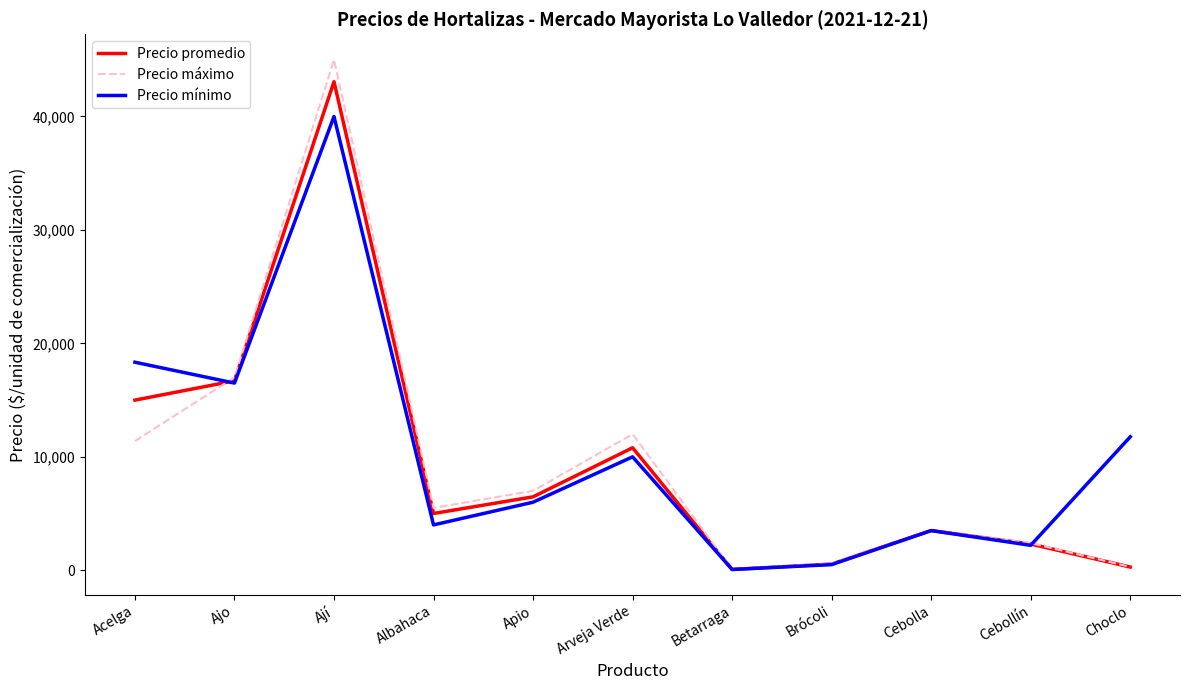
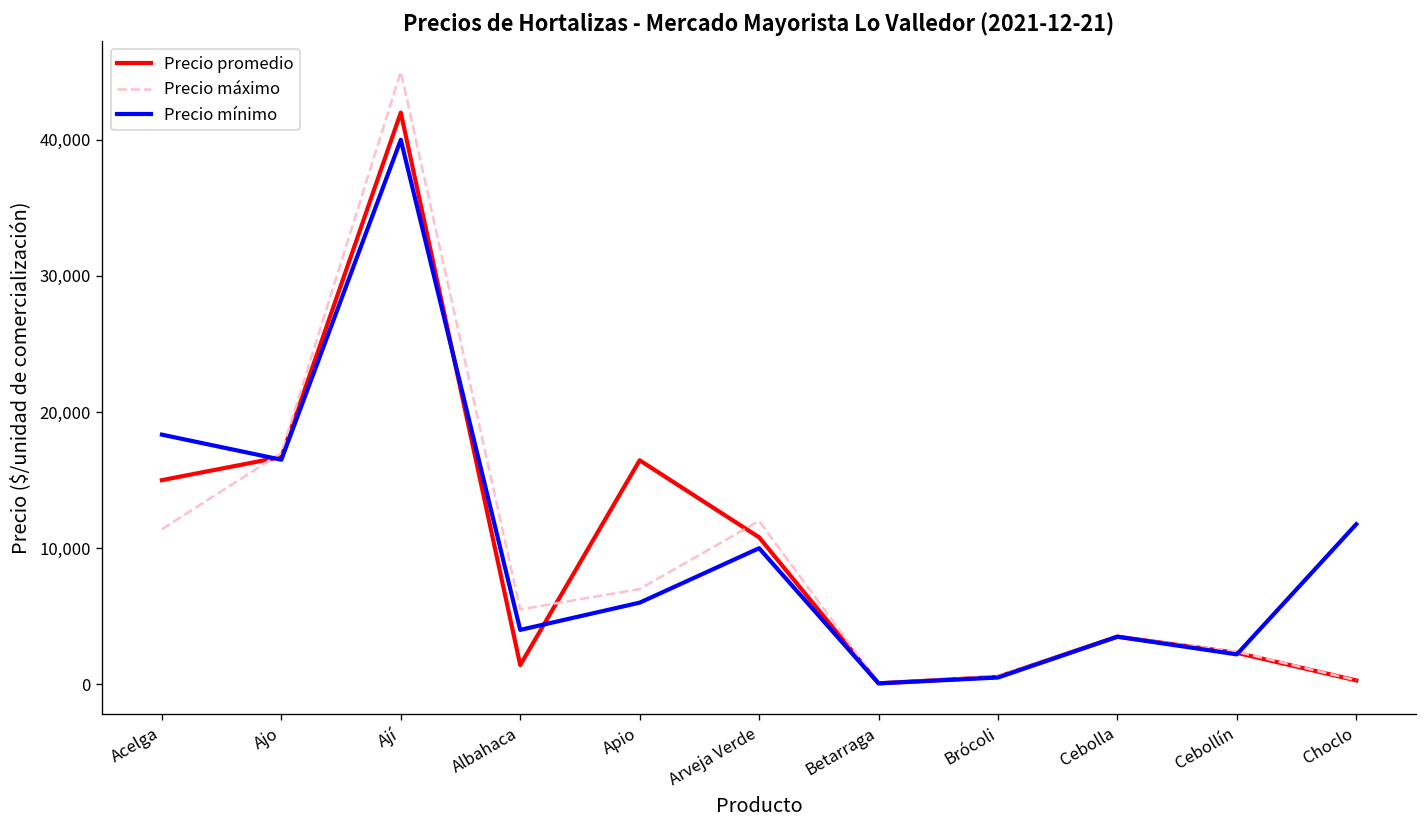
Precio promedio, Ají: 43,100 -> 42,000
Precio promedio, Albahaca: 5,000 -> 1,400
Precio promedio, Apio: 6,500 -> 16,500
